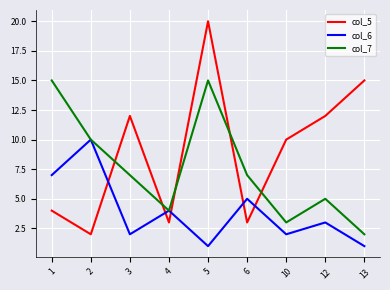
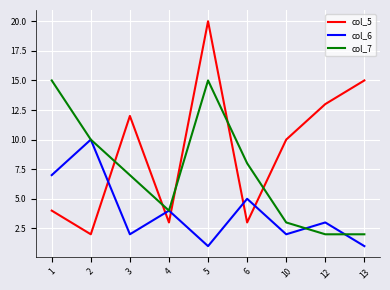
col_7, 6: 7 -> 8
col_5, 12: 12 -> 13
col_7, 12: 5 -> 2
